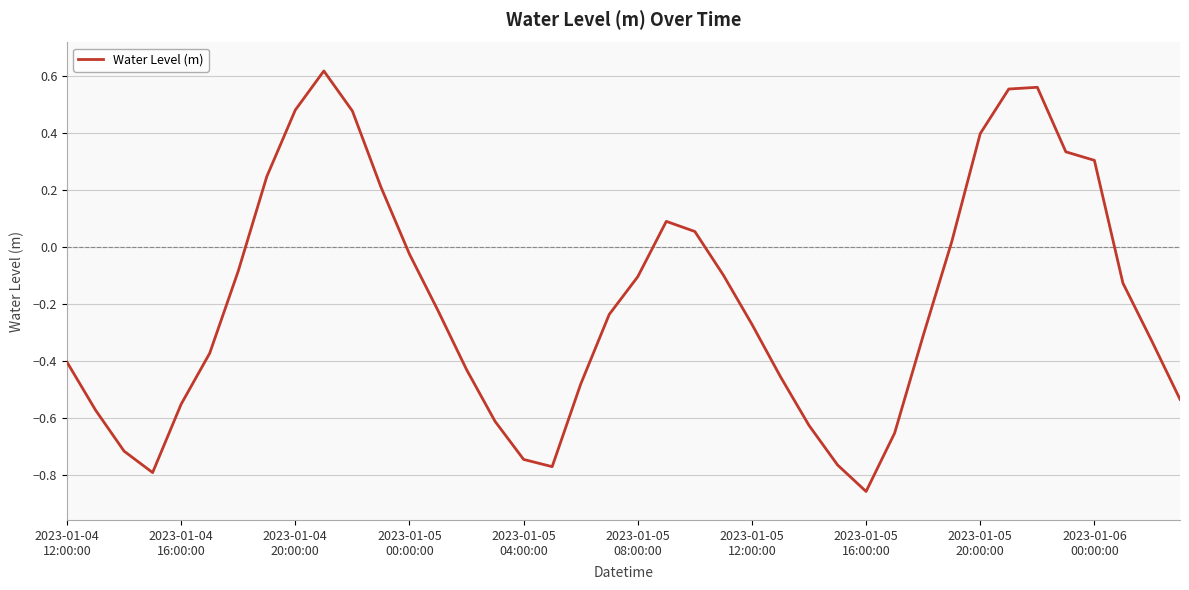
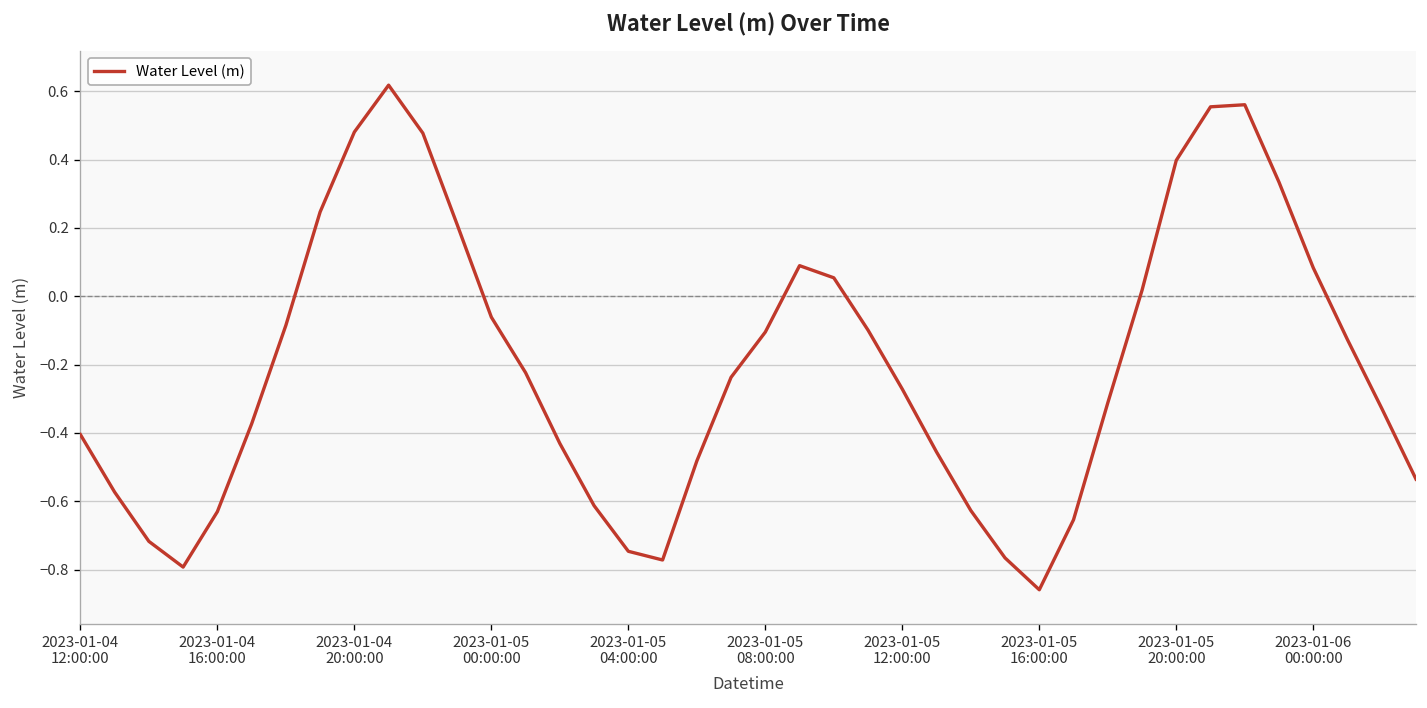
2023-01-04 16:00:00: -0.55 -> -0.63
2023-01-05 00:00:00: -0.03 -> -0.06
2023-01-06 00:00:00: 0.30 -> 0.08
